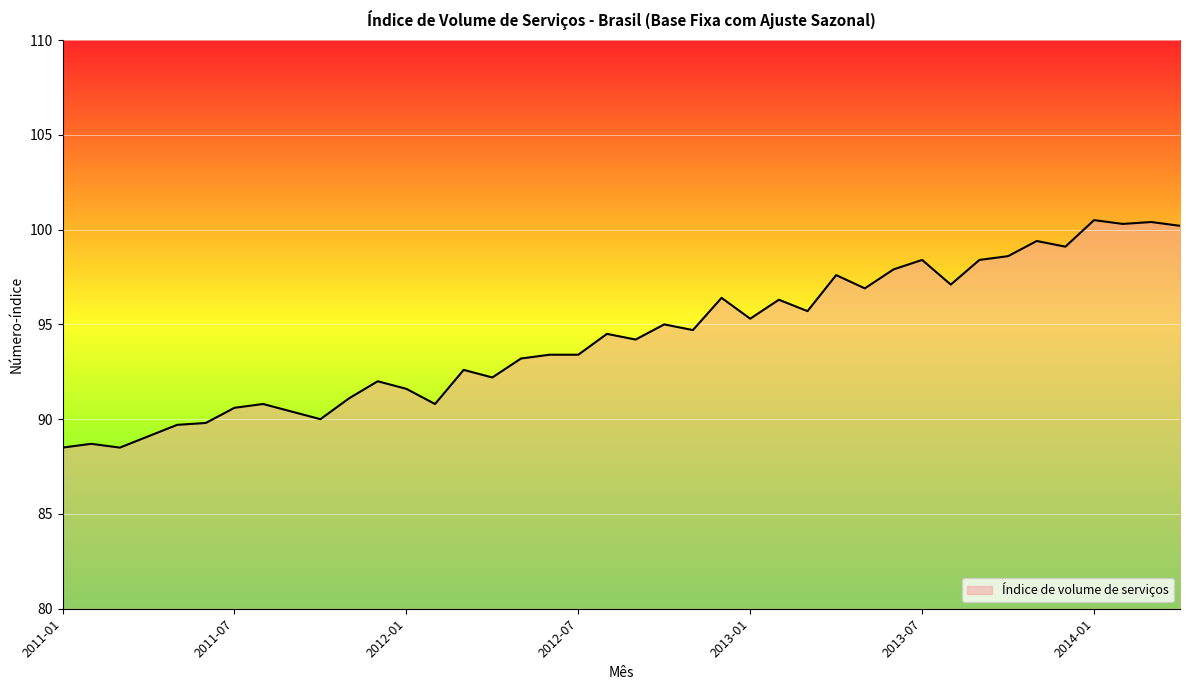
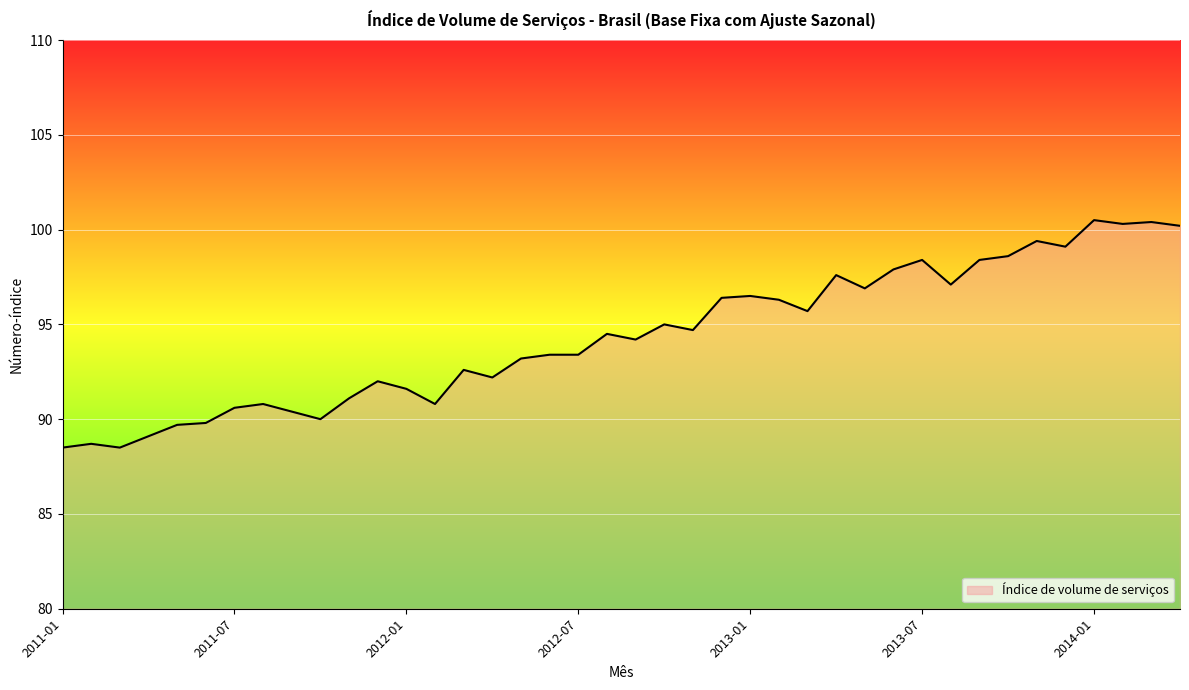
2013-01: 95.3 -> 96.5
